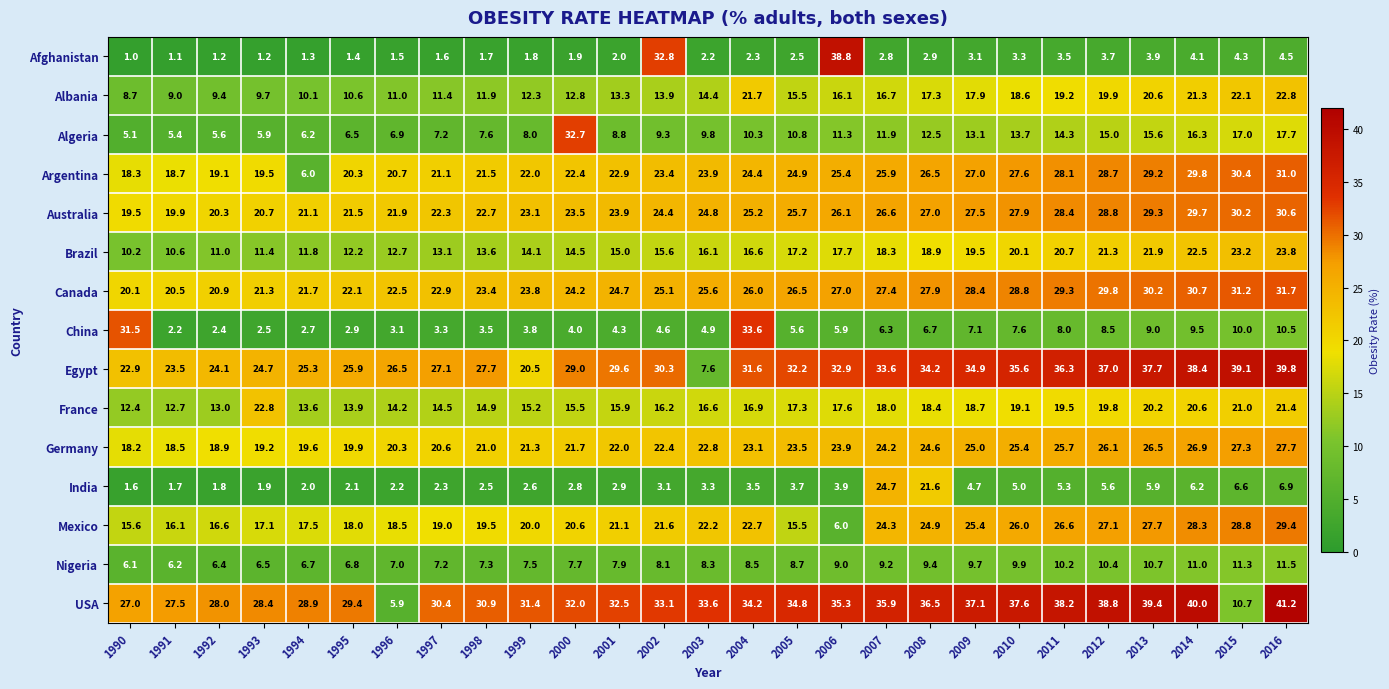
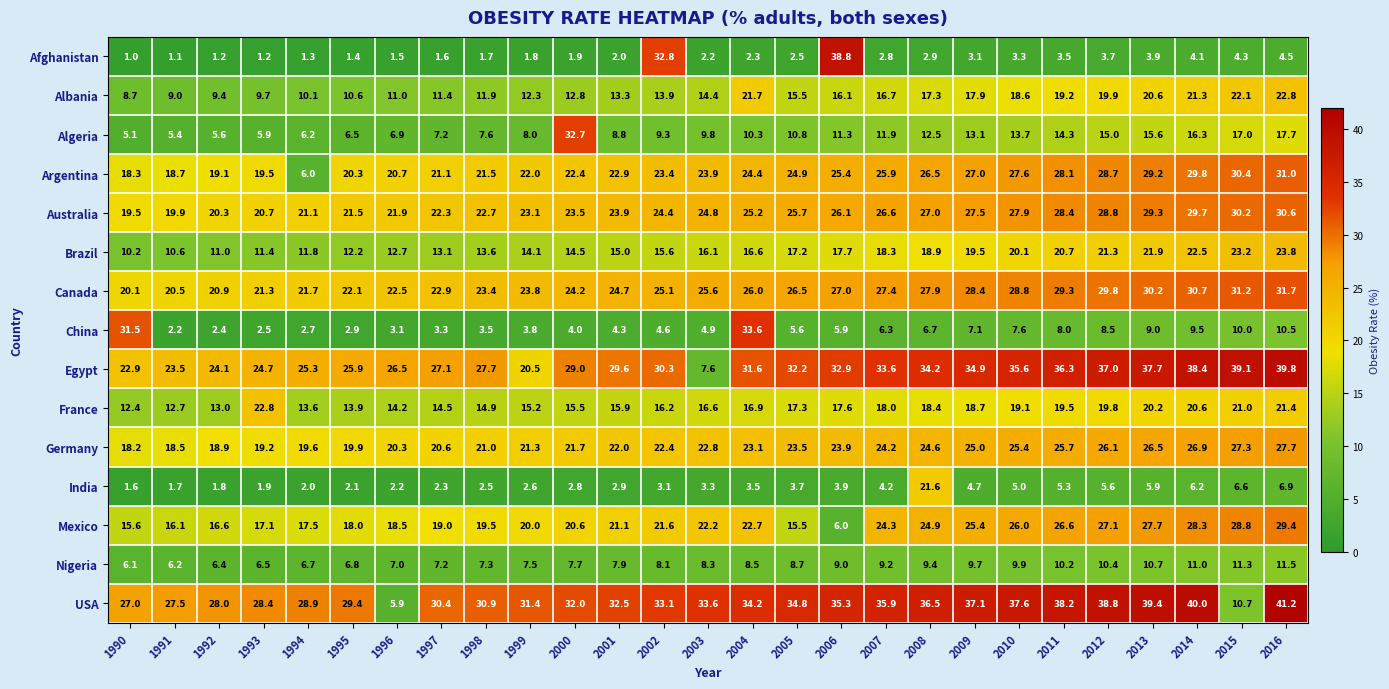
India, 2007: 24.7 -> 4.2
